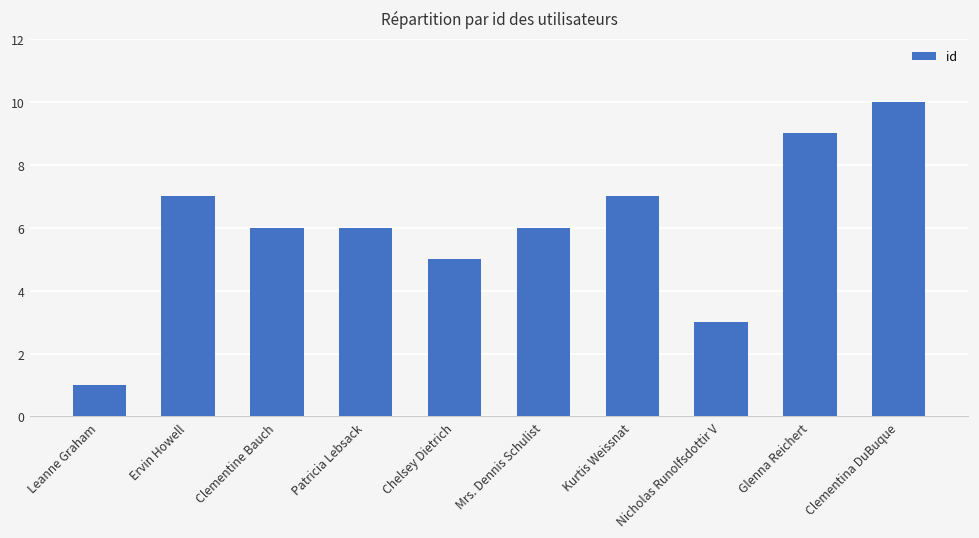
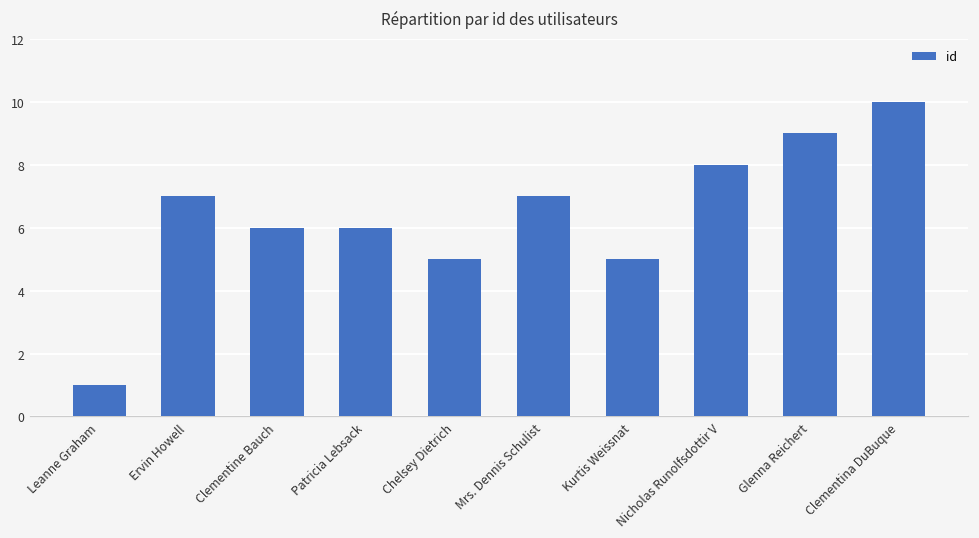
Mrs. Dennis Schulist: 6 -> 7
Kurtis Weissnat: 7 -> 5
Nicholas Runolfsdottir V: 3 -> 8
